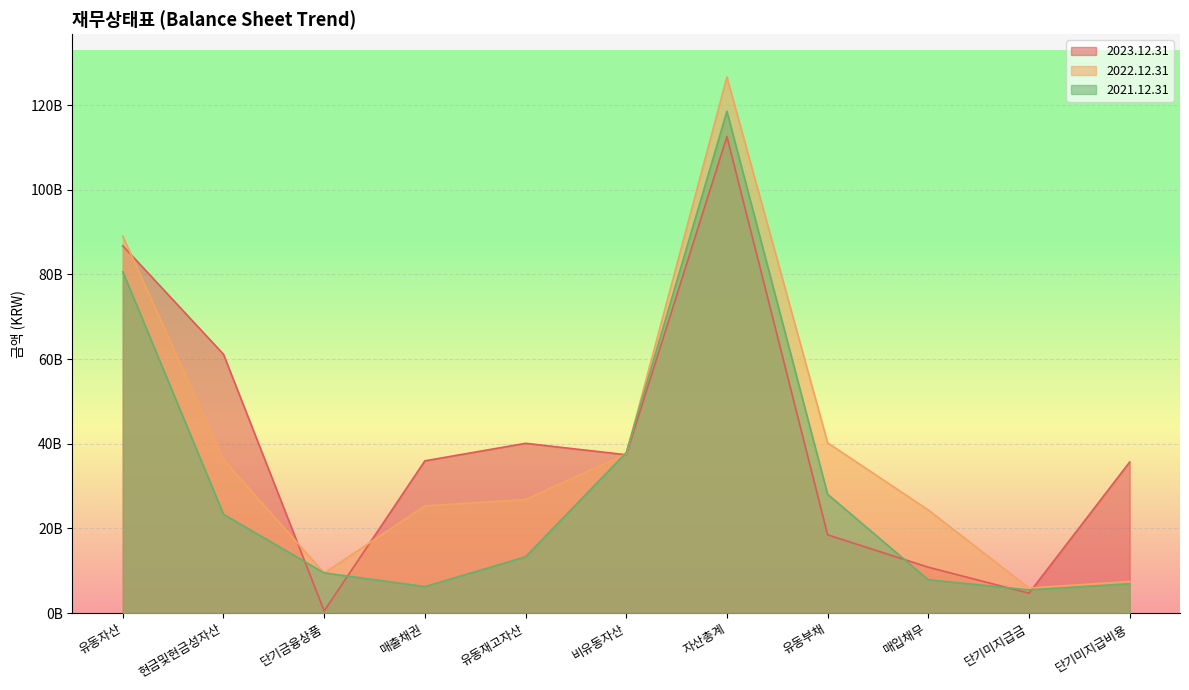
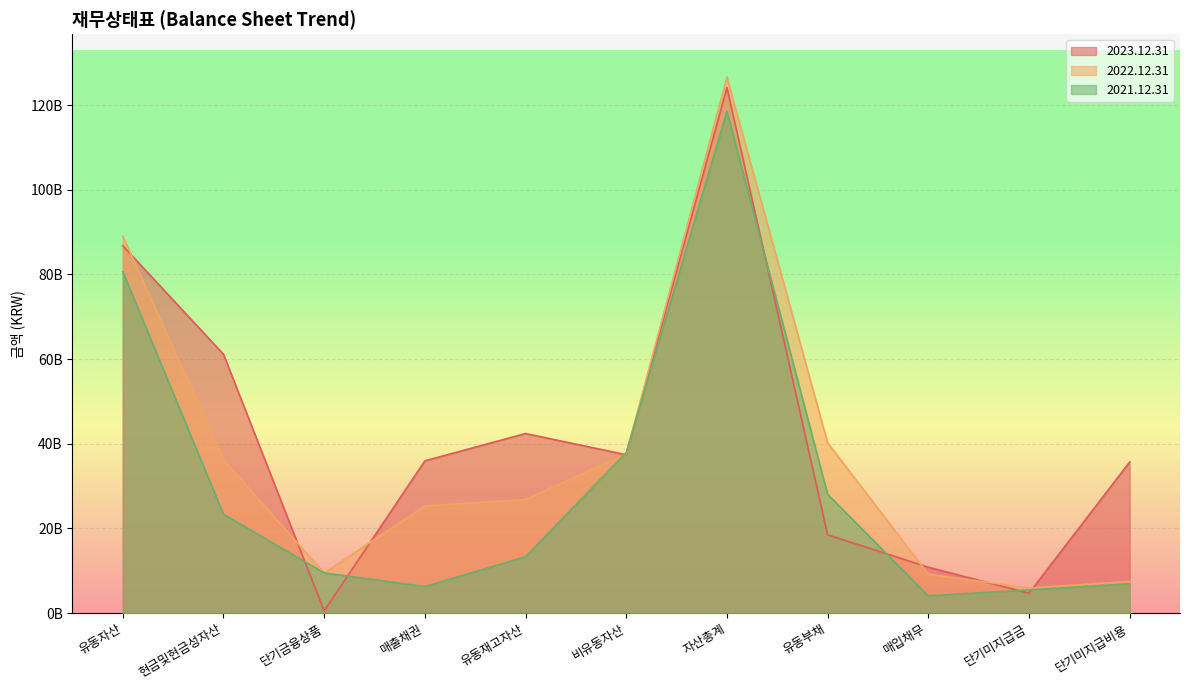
2023.12.31, 유동재고자산: 40000000000 -> 42000000000
2023.12.31, 자산총계: 113000000000 -> 124000000000
2022.12.31, 매입채무: 24000000000 -> 9000000000
2021.12.31, 매입채무: 8000000000 -> 4000000000
